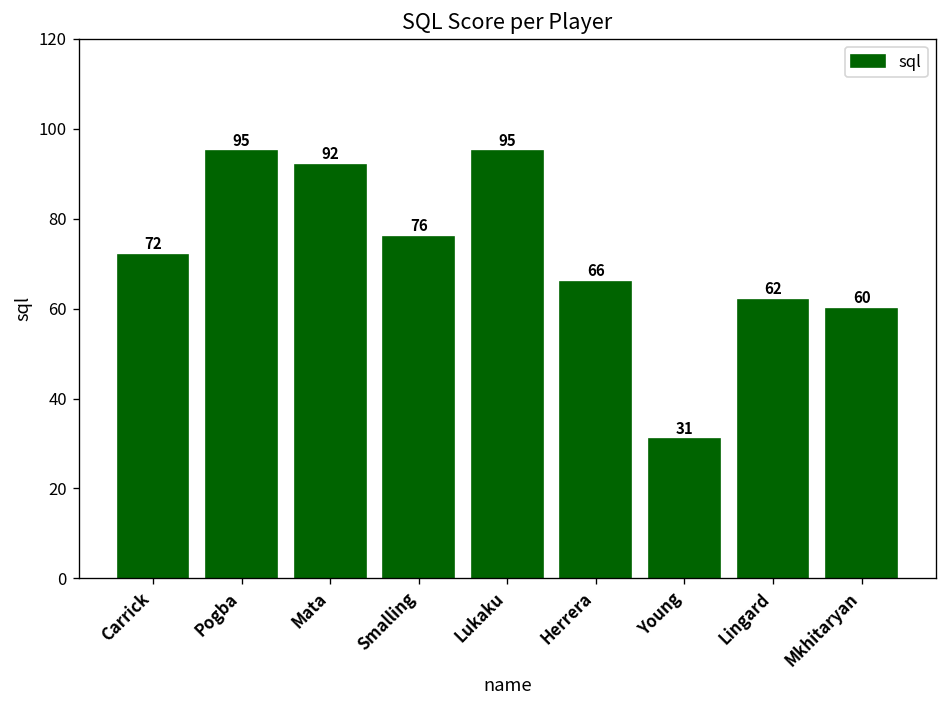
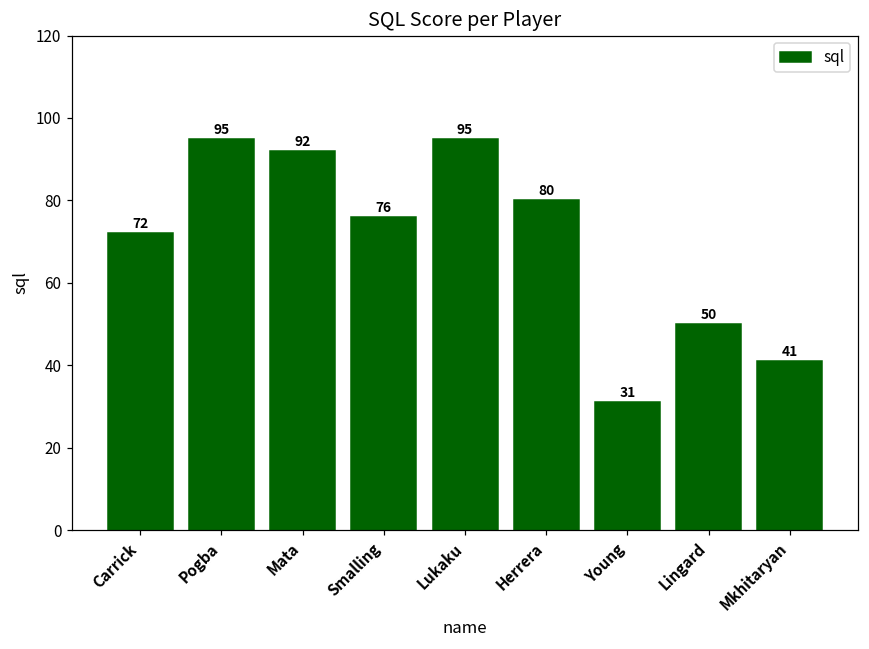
Herrera: 66 -> 80
Lingard: 62 -> 50
Mkhitaryan: 60 -> 41
